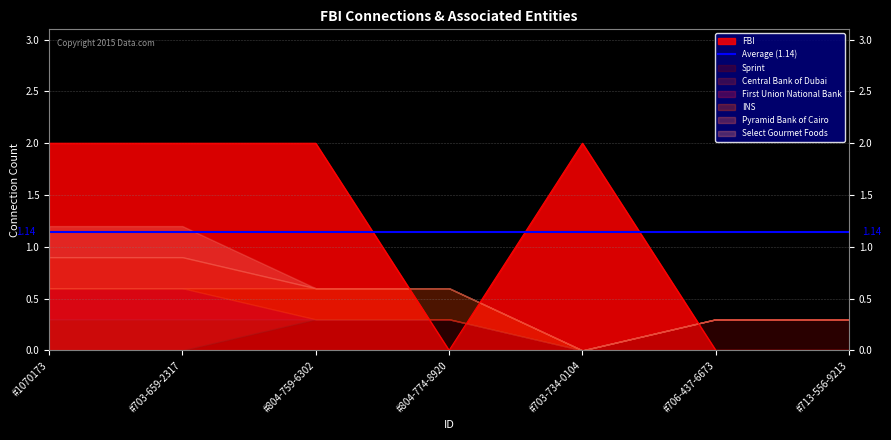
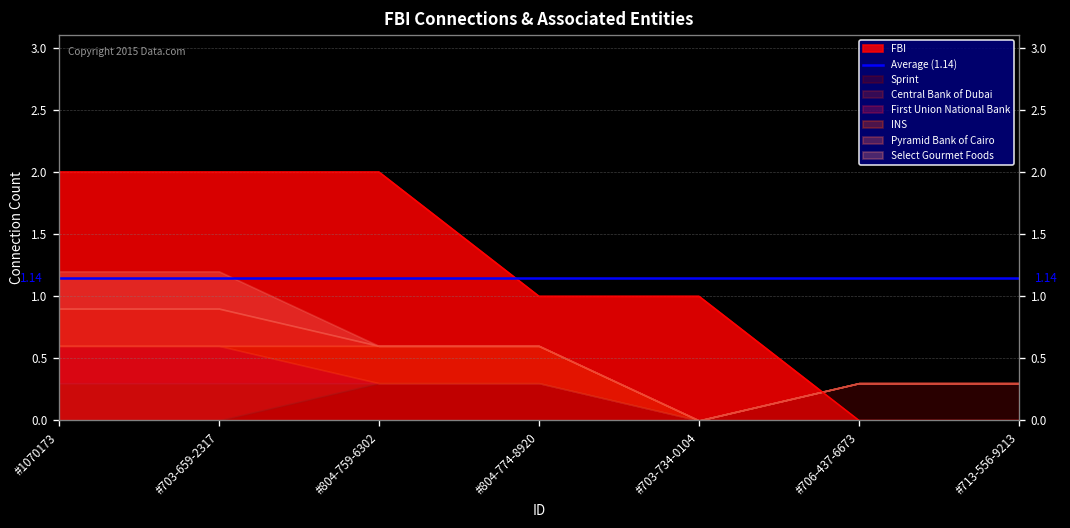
FBI, #804-774-8920: 0 -> 1
FBI, #703-734-0104: 2 -> 1
